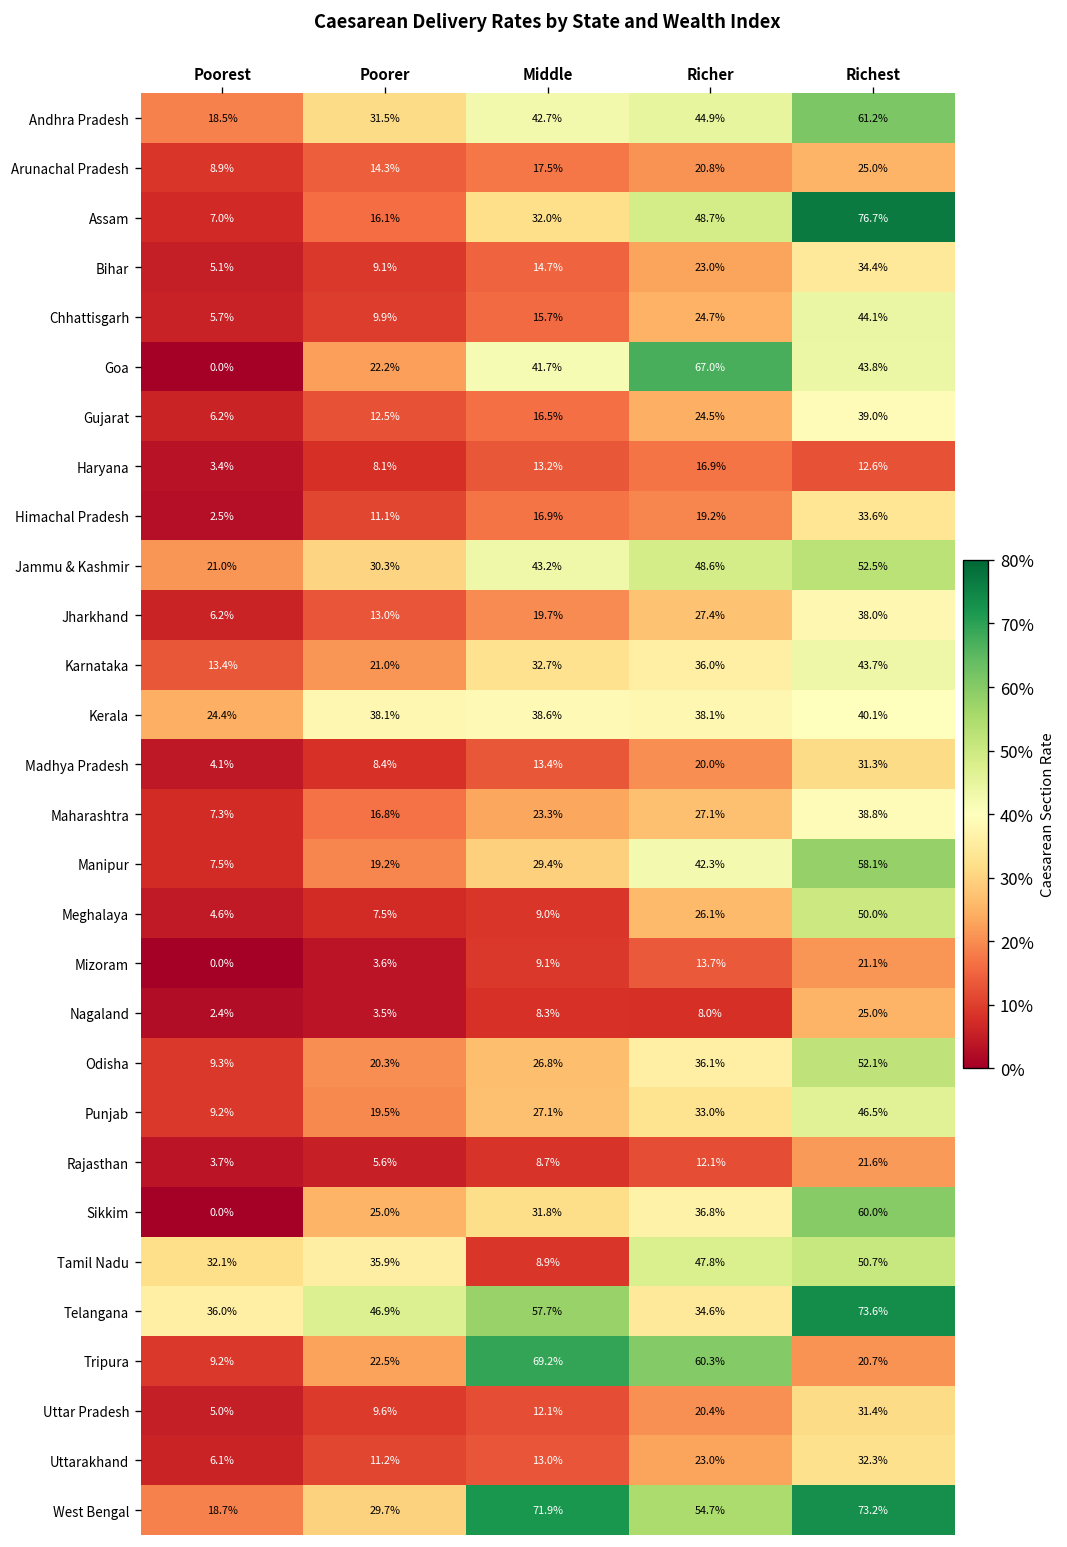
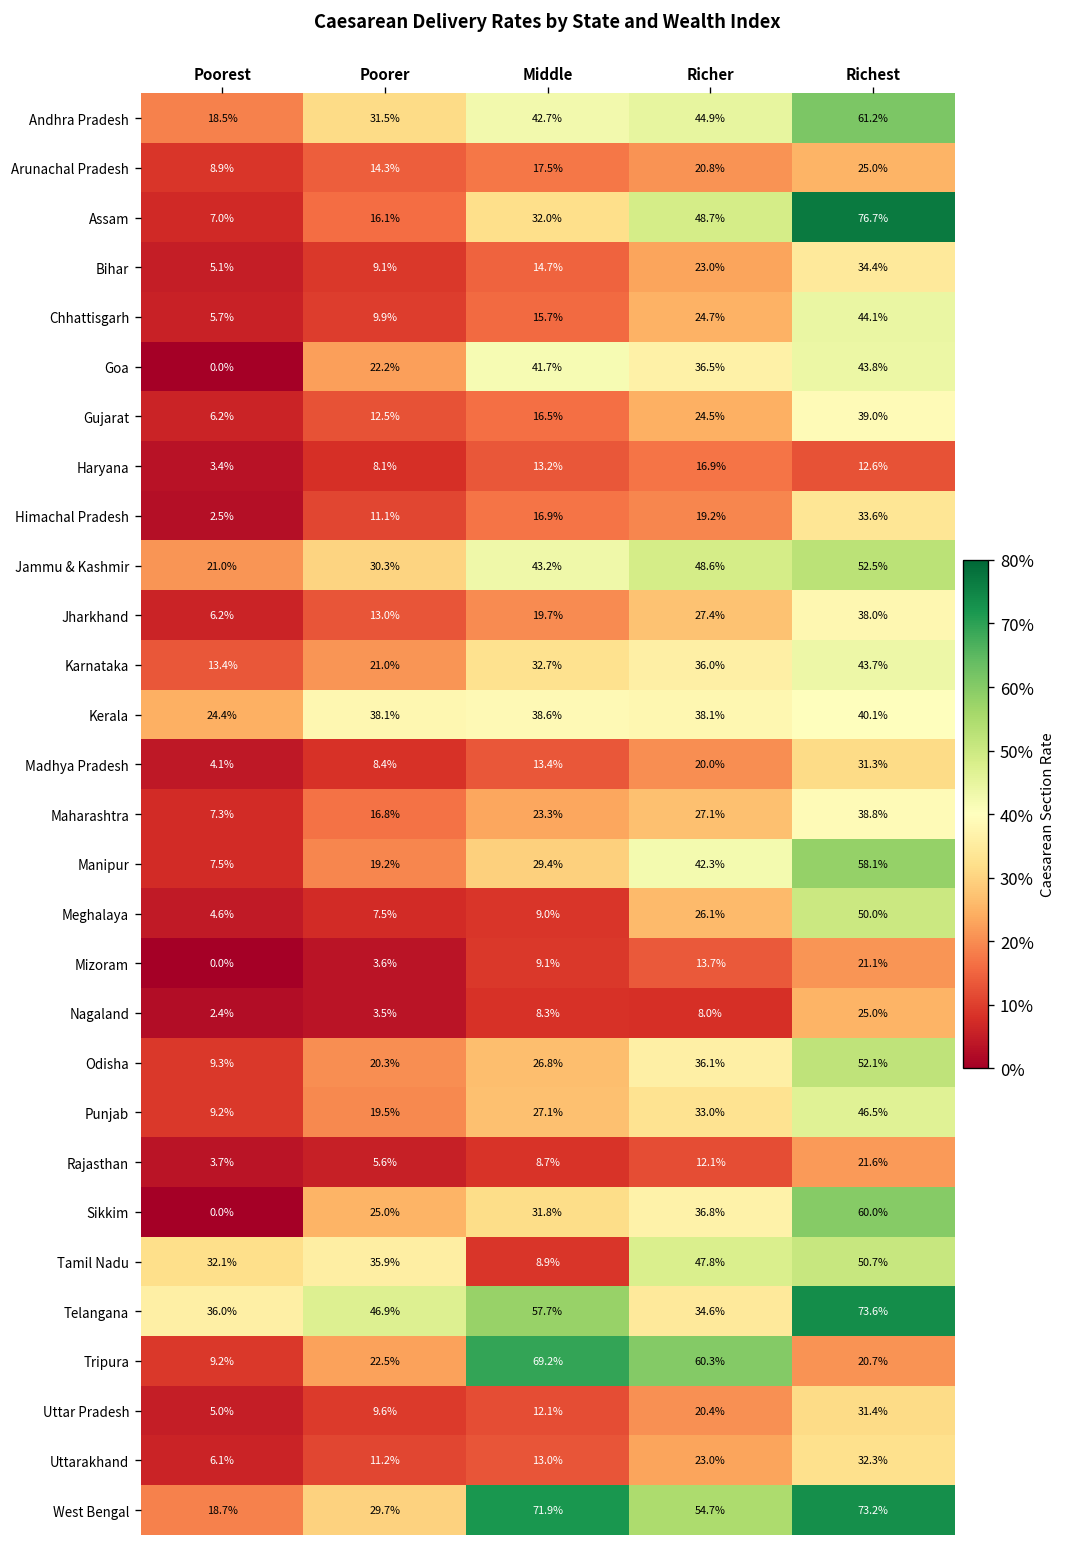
Goa, Richer: 67.0% -> 36.5%
